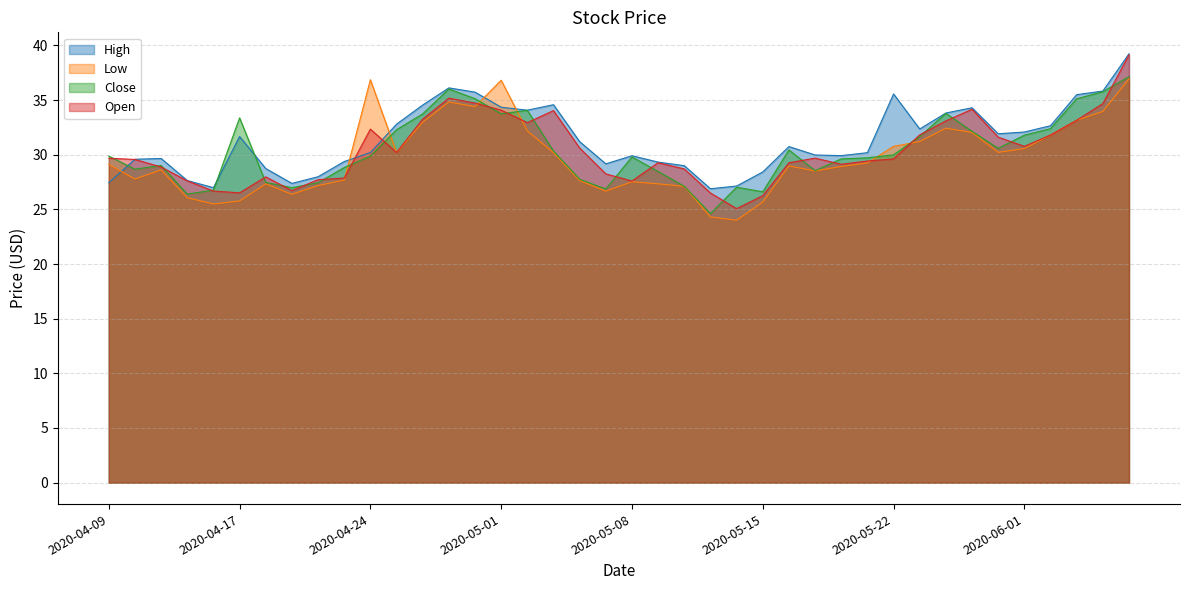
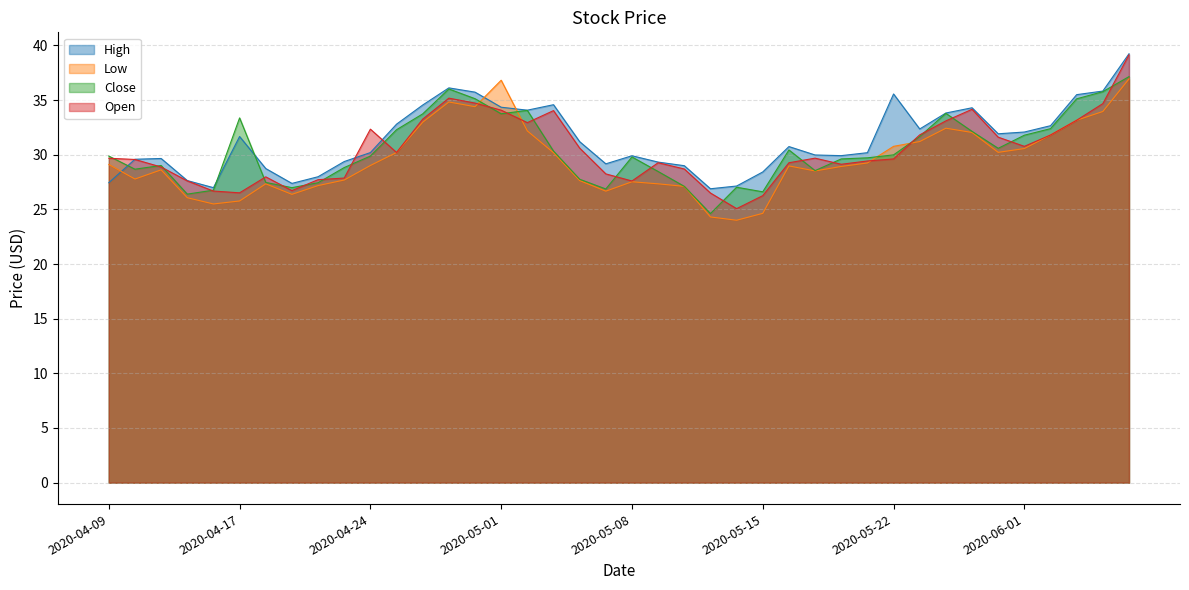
Low, 2020-04-24: 36.9 -> 29.0
Low, 2020-05-15: 25.7 -> 24.6
